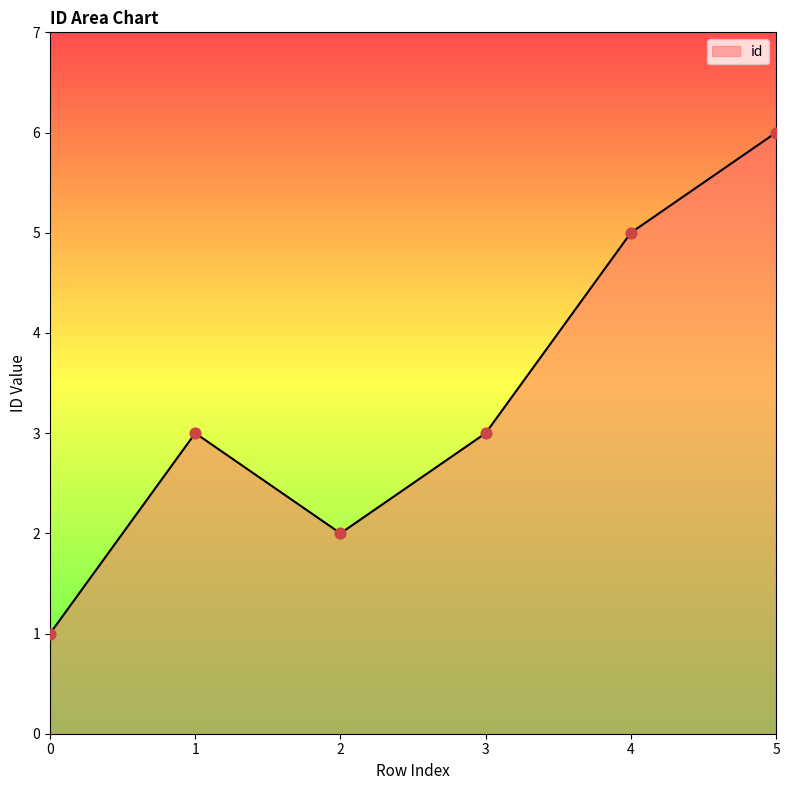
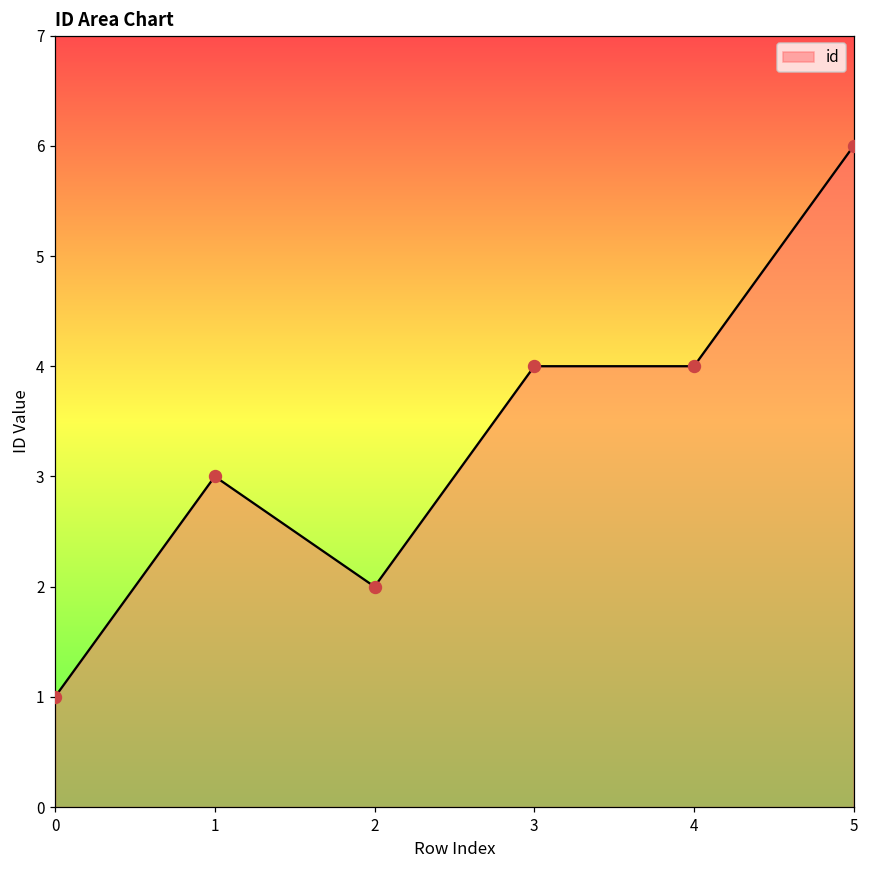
3: 3 -> 4
4: 5 -> 4
